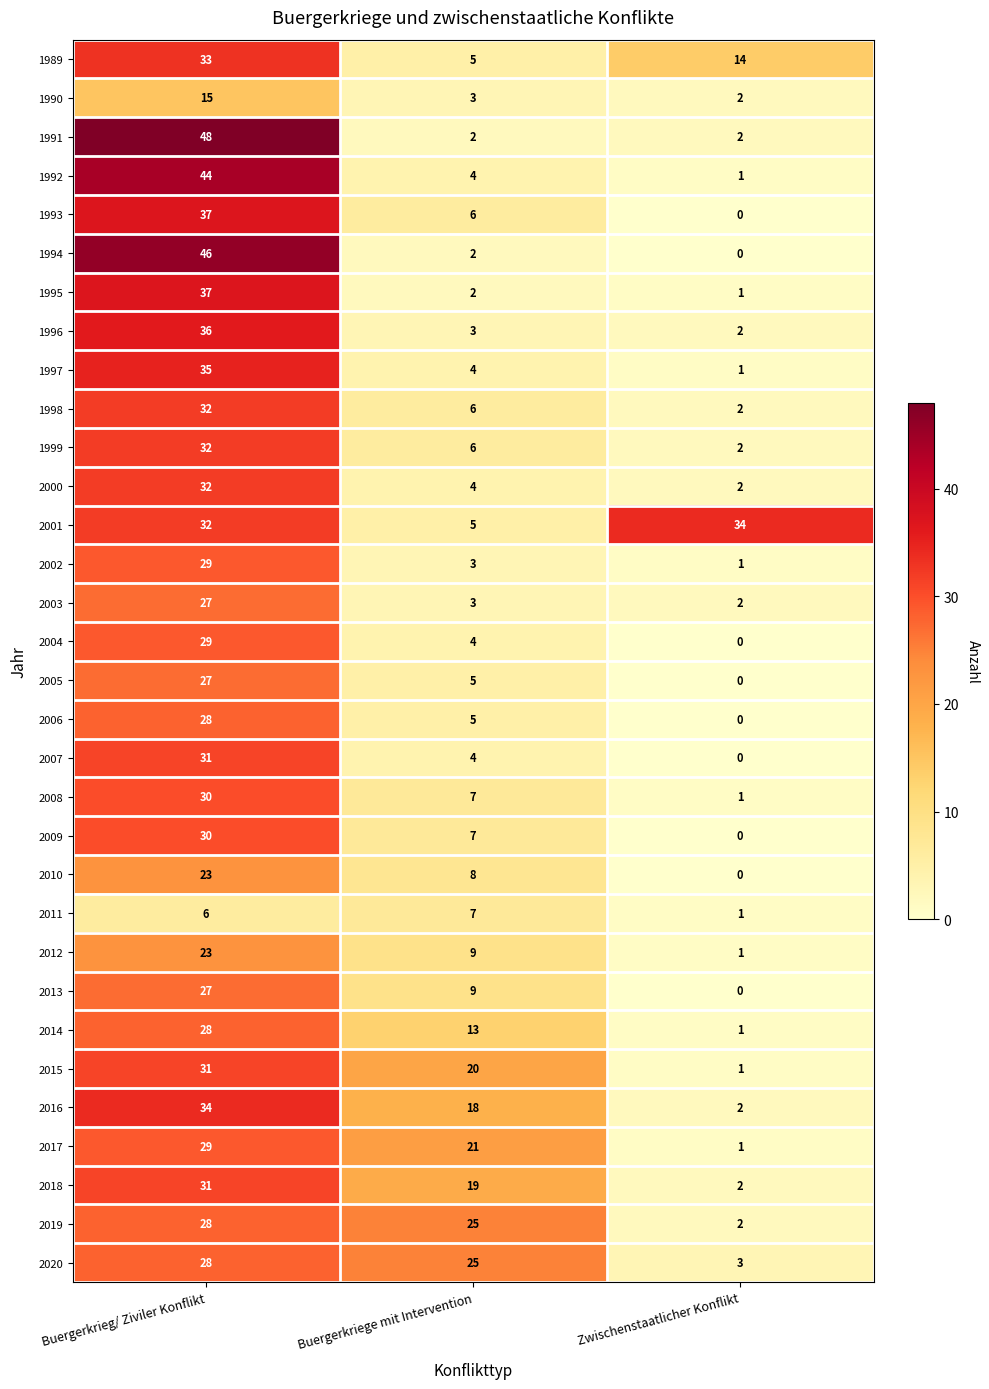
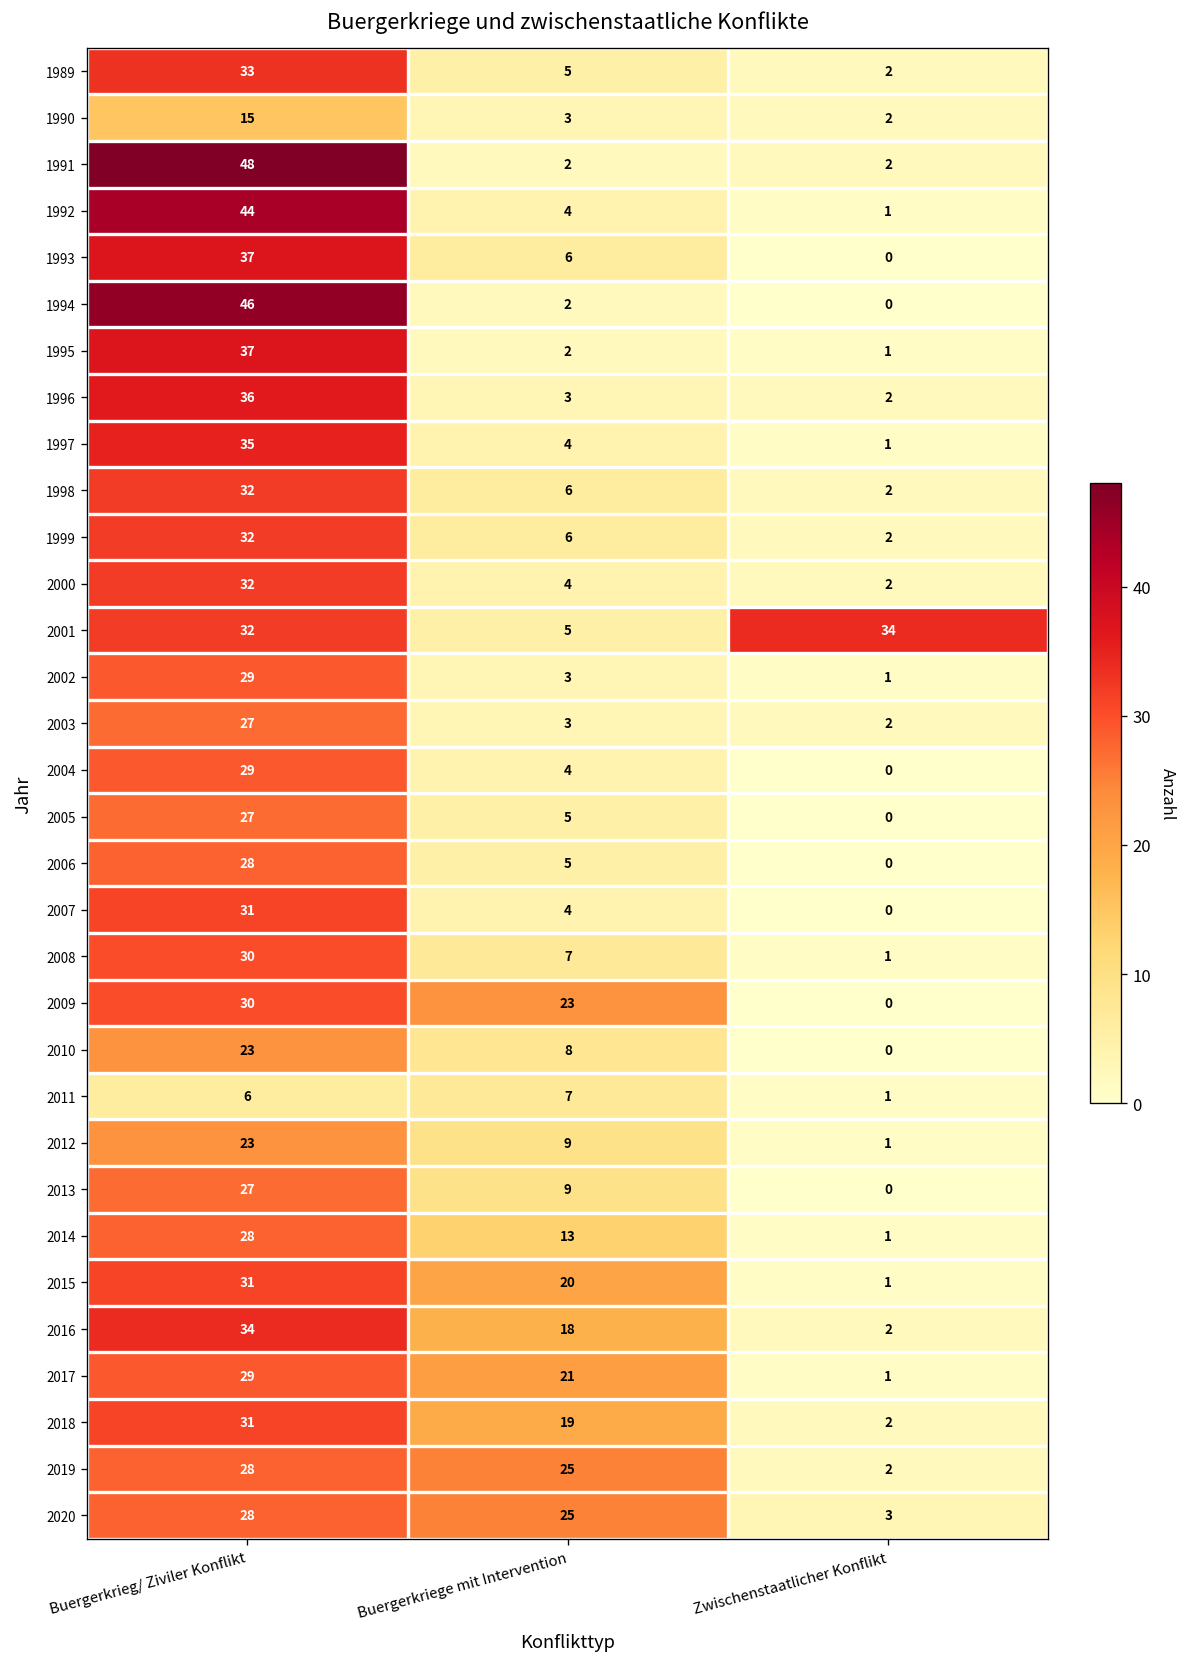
1989, Zwischenstaatlicher Konflikt: 14 -> 2
2009, Buergerkriege mit Intervention: 7 -> 23
